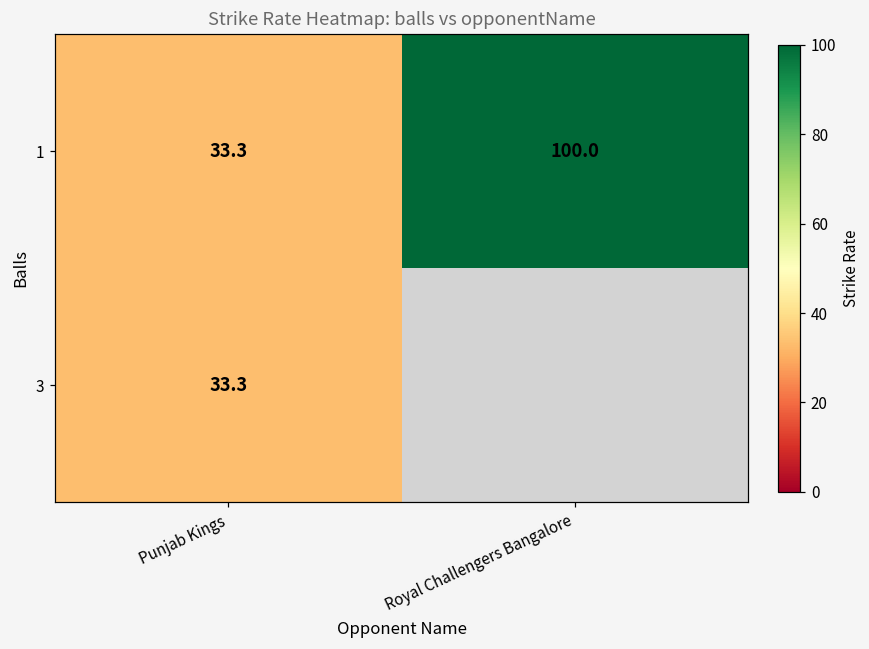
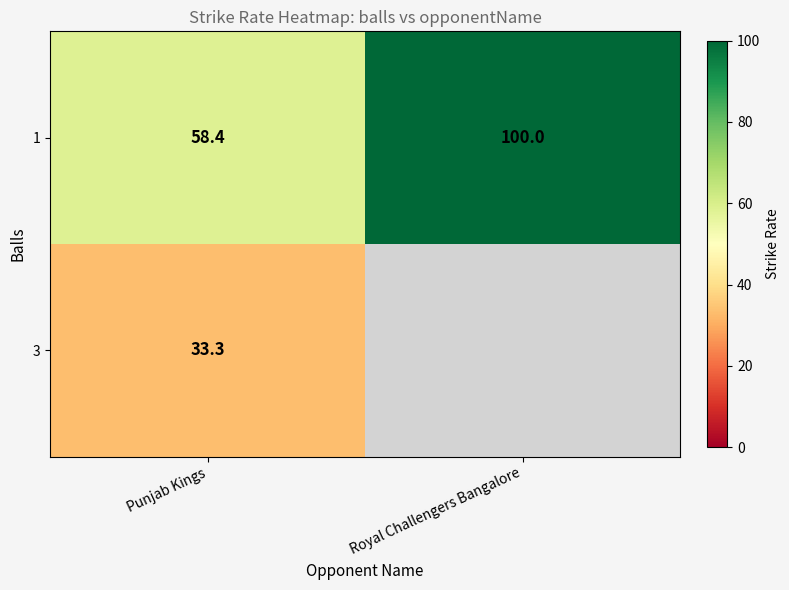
1, Punjab Kings: 33.3 -> 58.4
